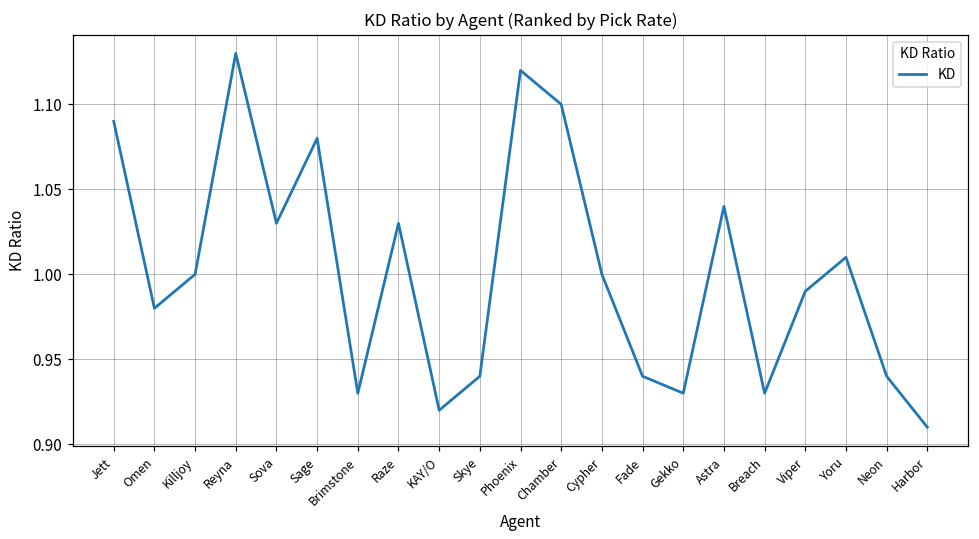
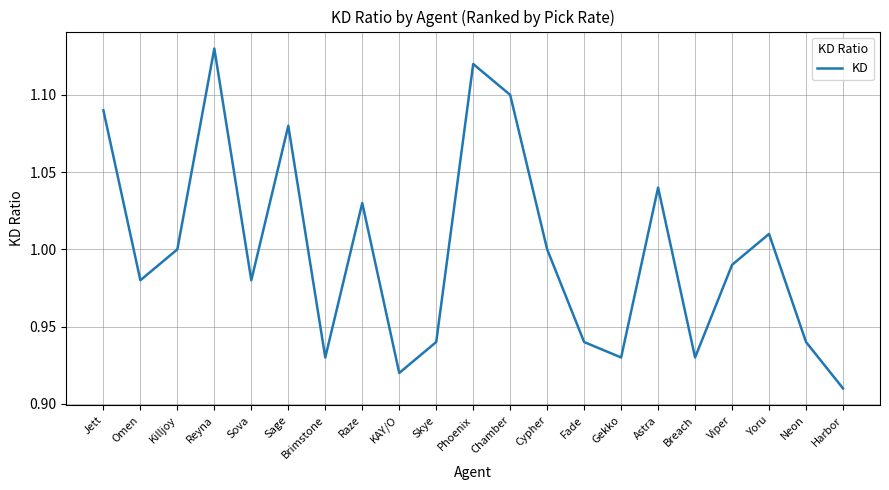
Sova: 1.03 -> 0.98
